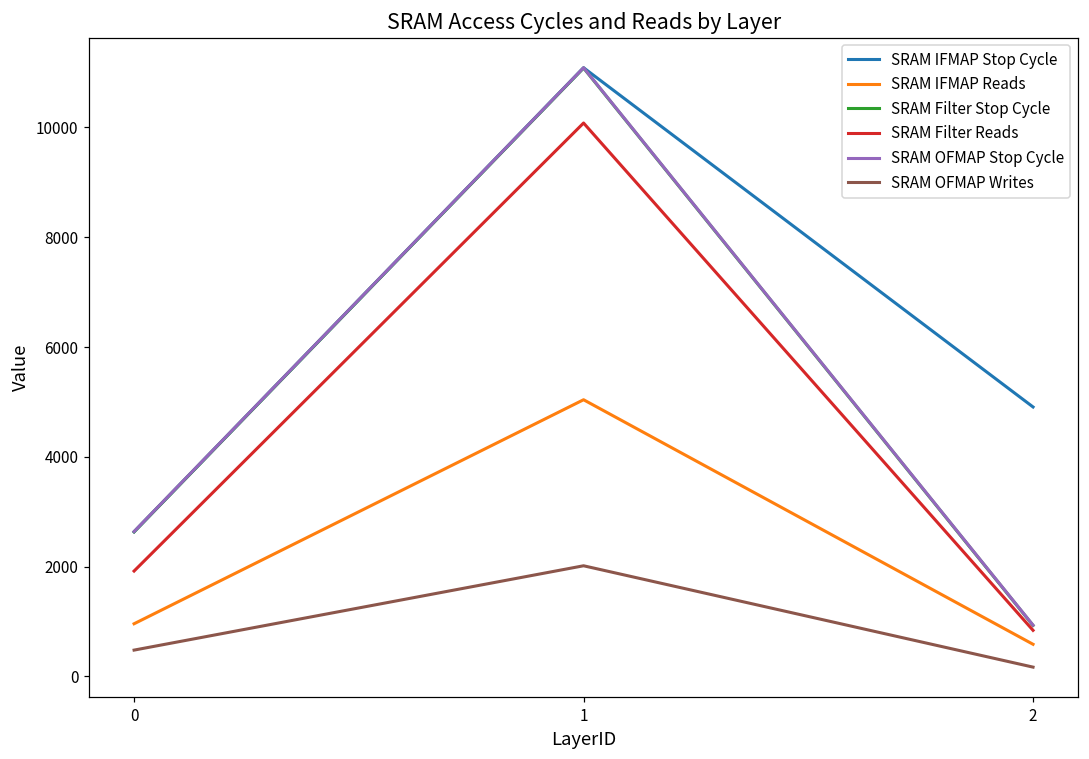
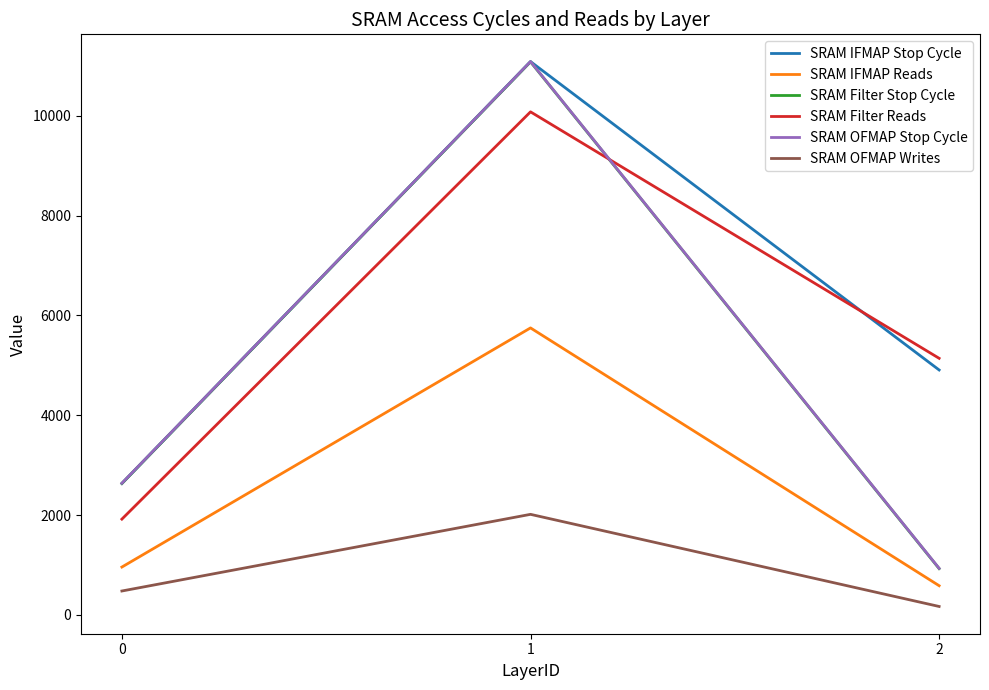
SRAM IFMAP Reads, 1: 5000 -> 5800
SRAM Filter Reads, 2: 800 -> 5100
